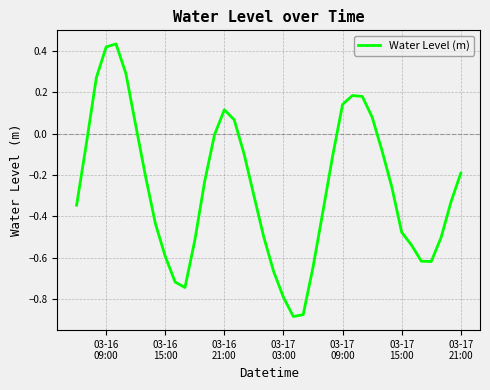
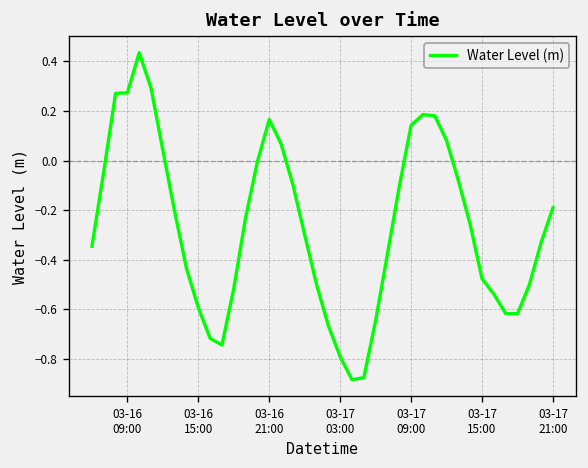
03-16 09:00: 0.42 -> 0.27
03-16 21:00: 0.12 -> 0.17
